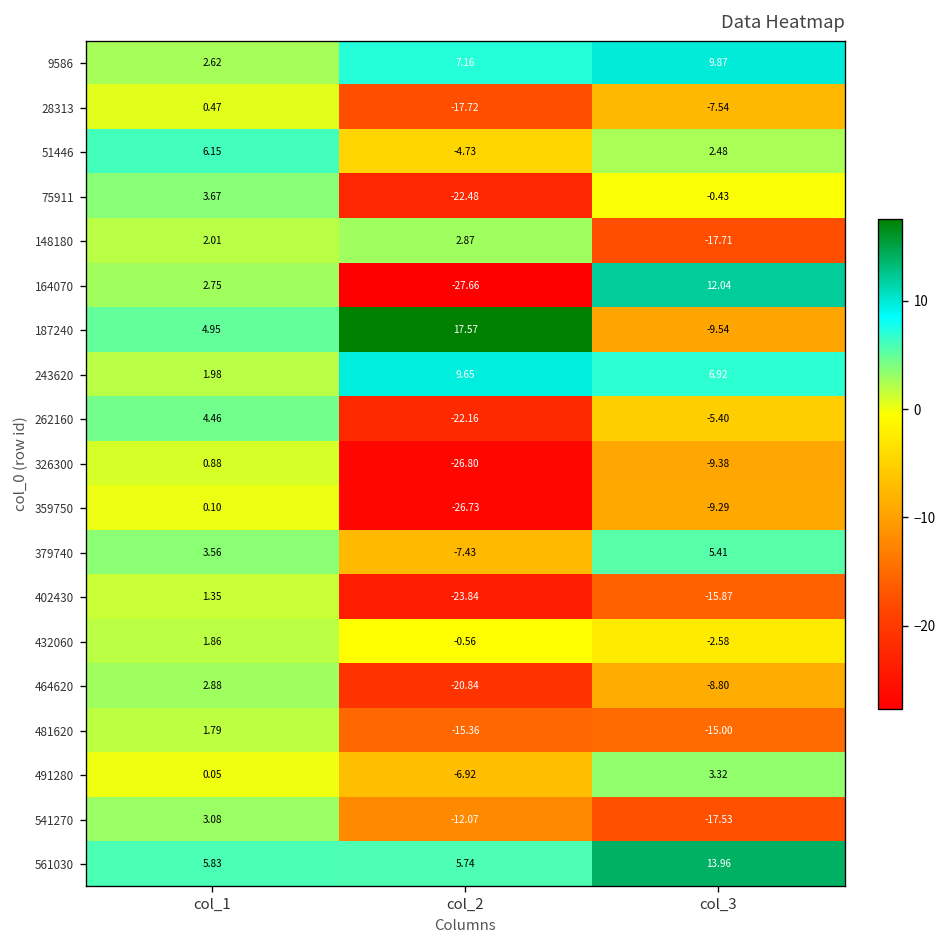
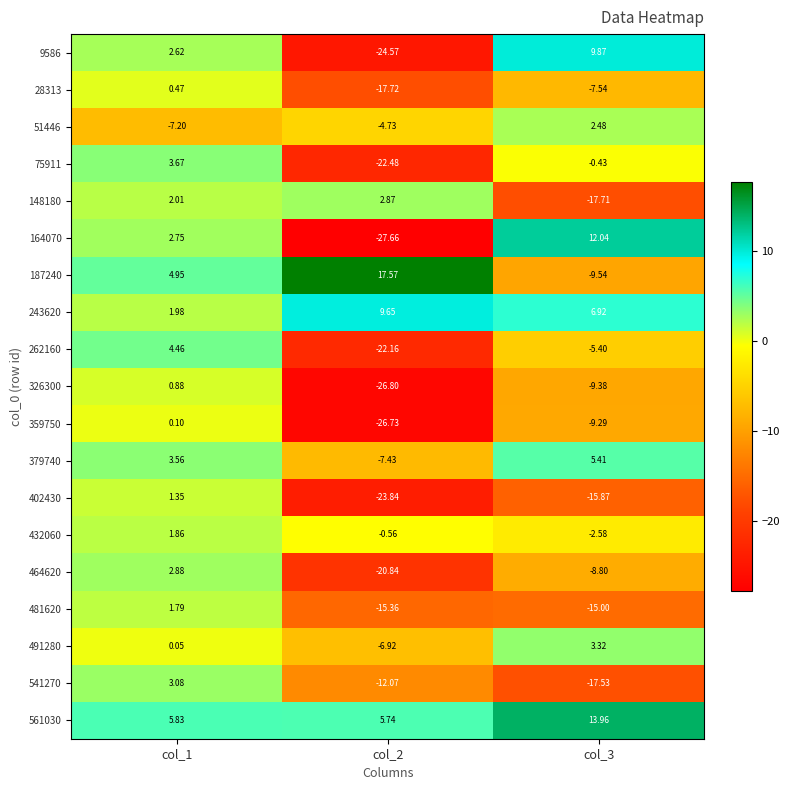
9586, col_2: 7.16 -> -24.57
51446, col_1: 6.15 -> -7.20
